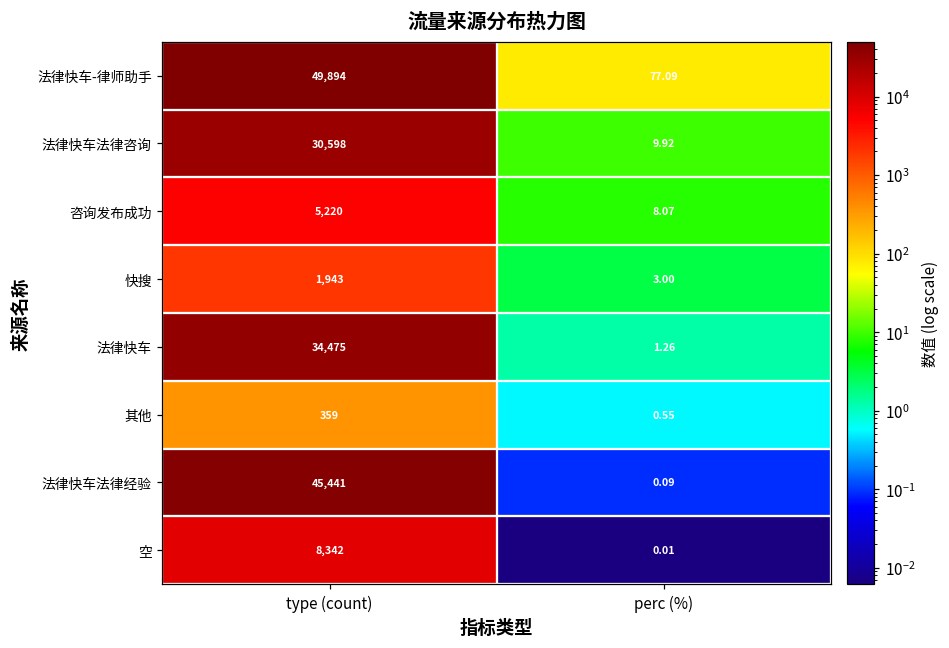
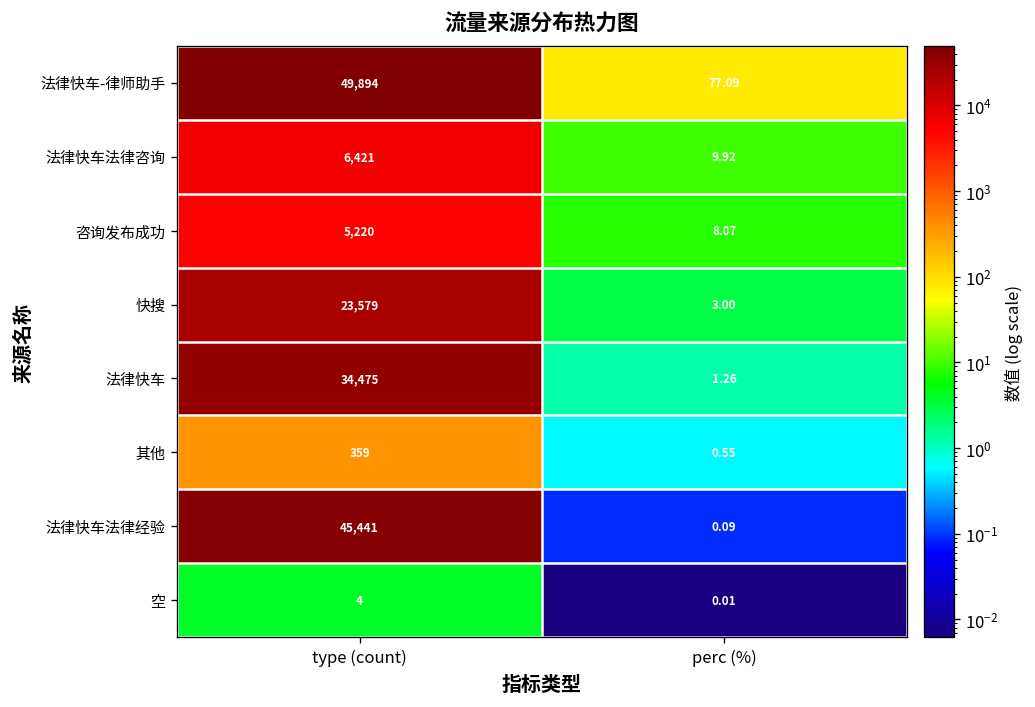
法律快车法律咨询, type (count): 30,598 -> 6,421
快搜, type (count): 1,943 -> 23,579
空, type (count): 8,342 -> 4
